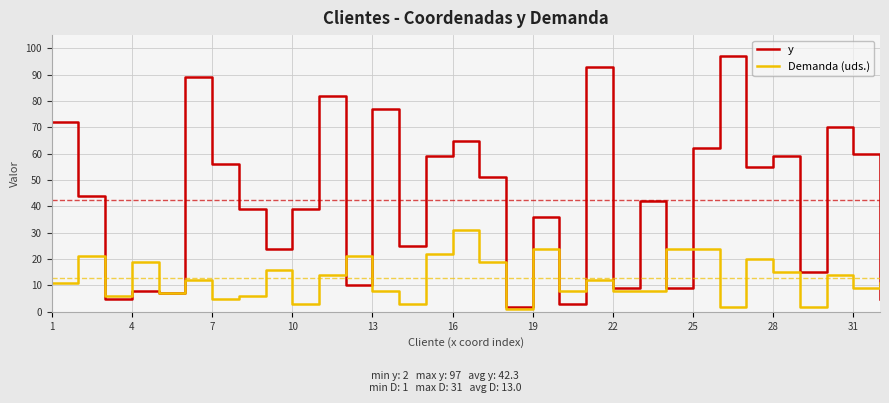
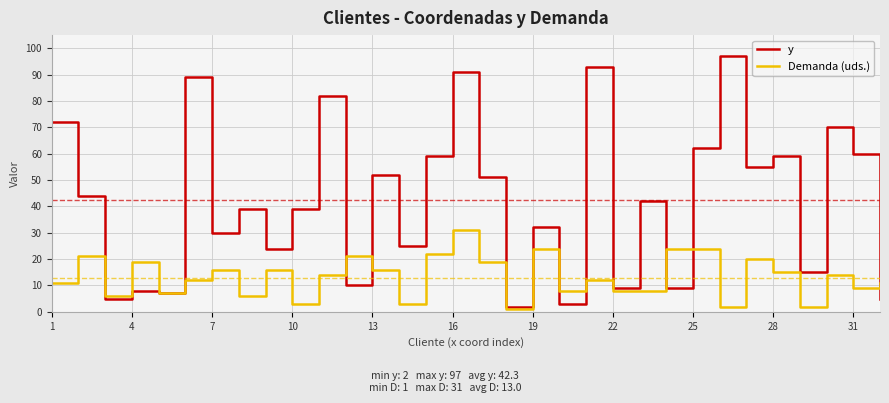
y, 7: 56 -> 30
Demanda (uds.), 7: 5 -> 16
y, 13: 77 -> 52
Demanda (uds.), 13: 8 -> 16
y, 16: 65 -> 91
y, 19: 36 -> 32
